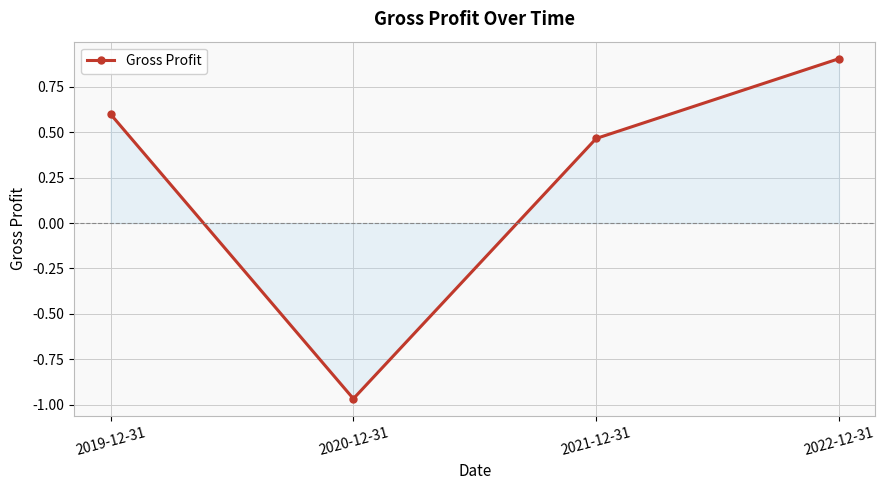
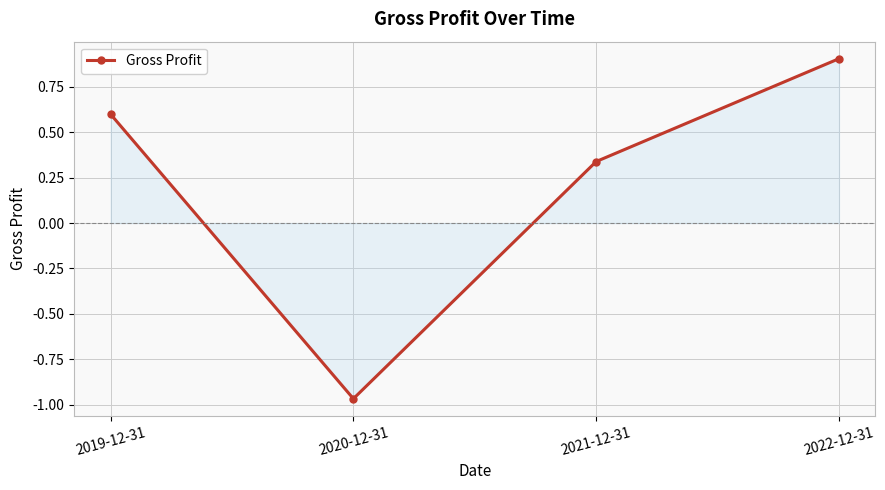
Gross Profit, 2021-12-31: 0.47 -> 0.34
